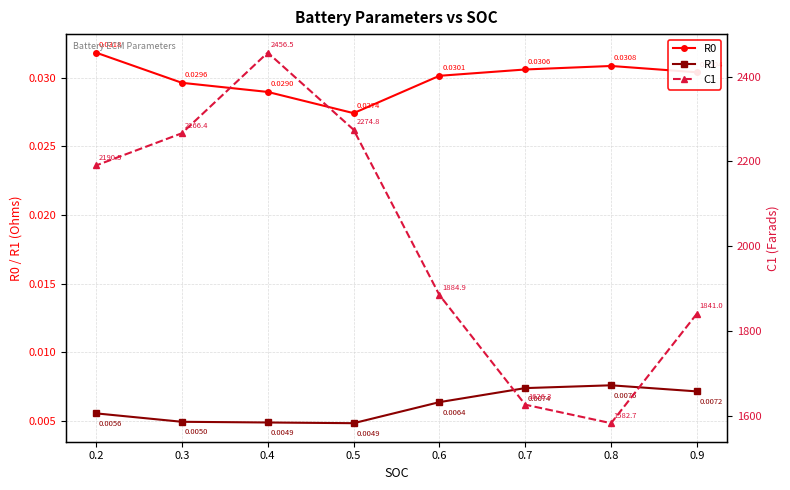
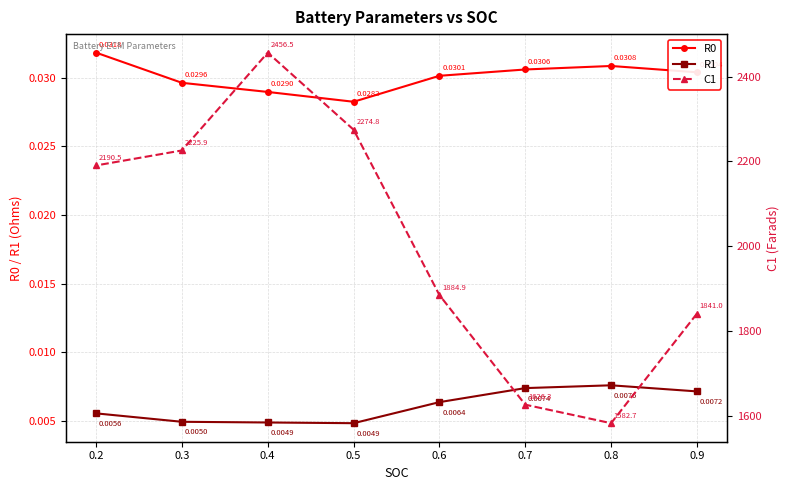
R0, 0.5: 0.0274 -> 0.0282
C1, 0.3: 2266.4 -> 2225.9
